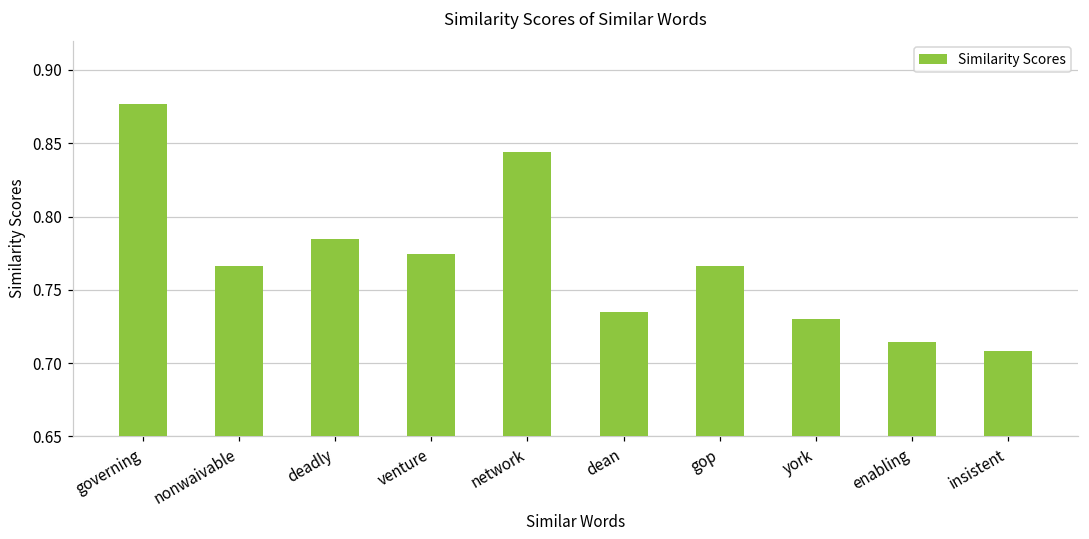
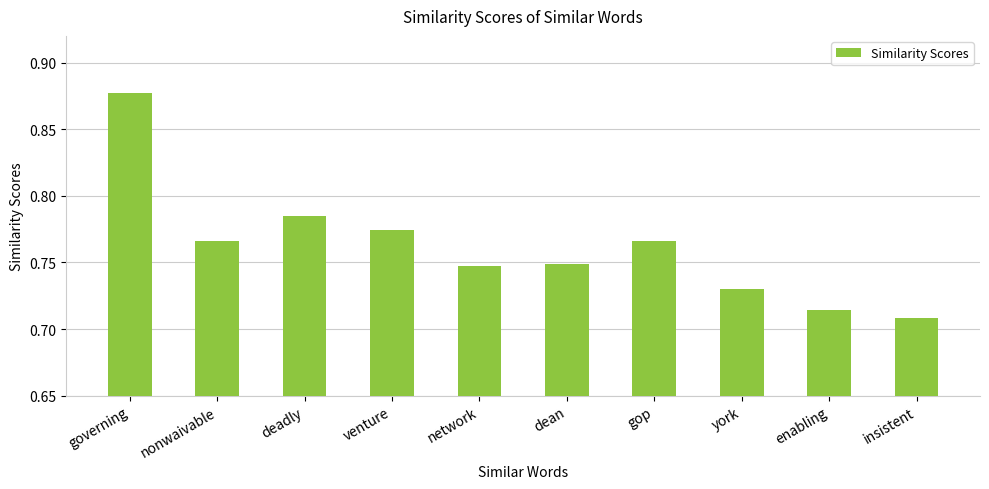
network: 0.844 -> 0.747
dean: 0.735 -> 0.749
